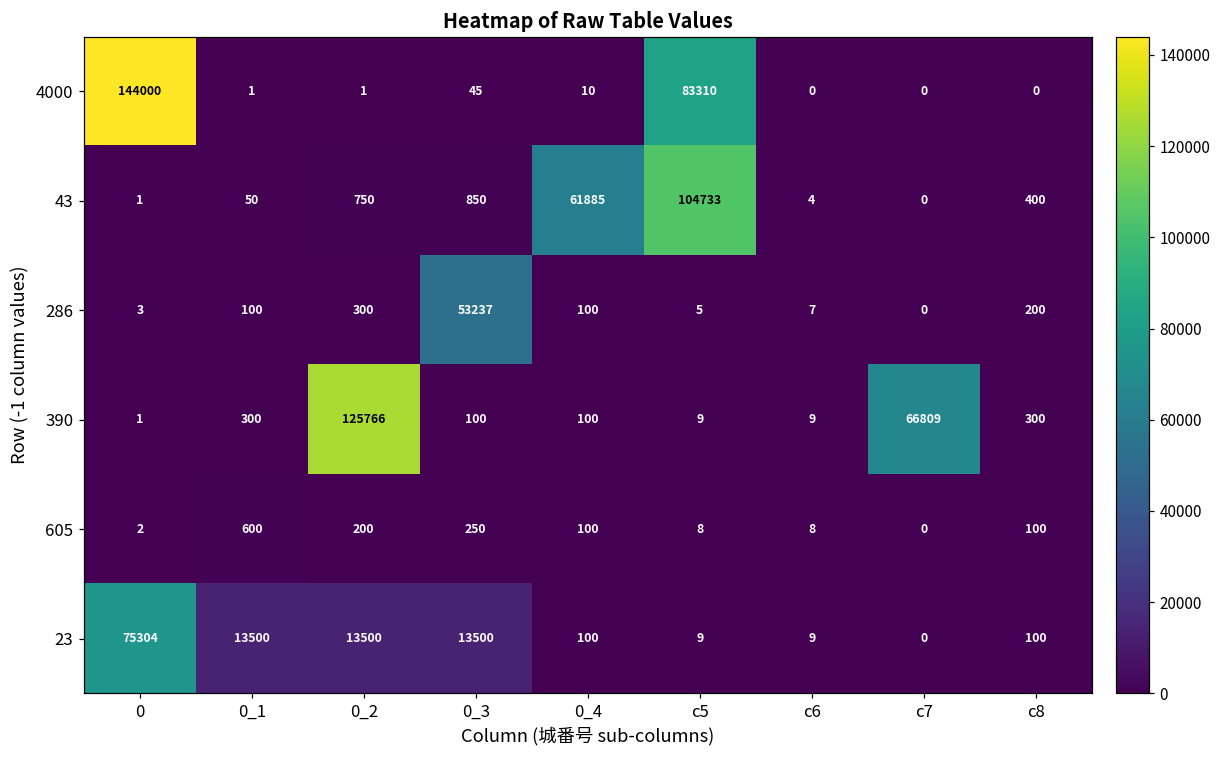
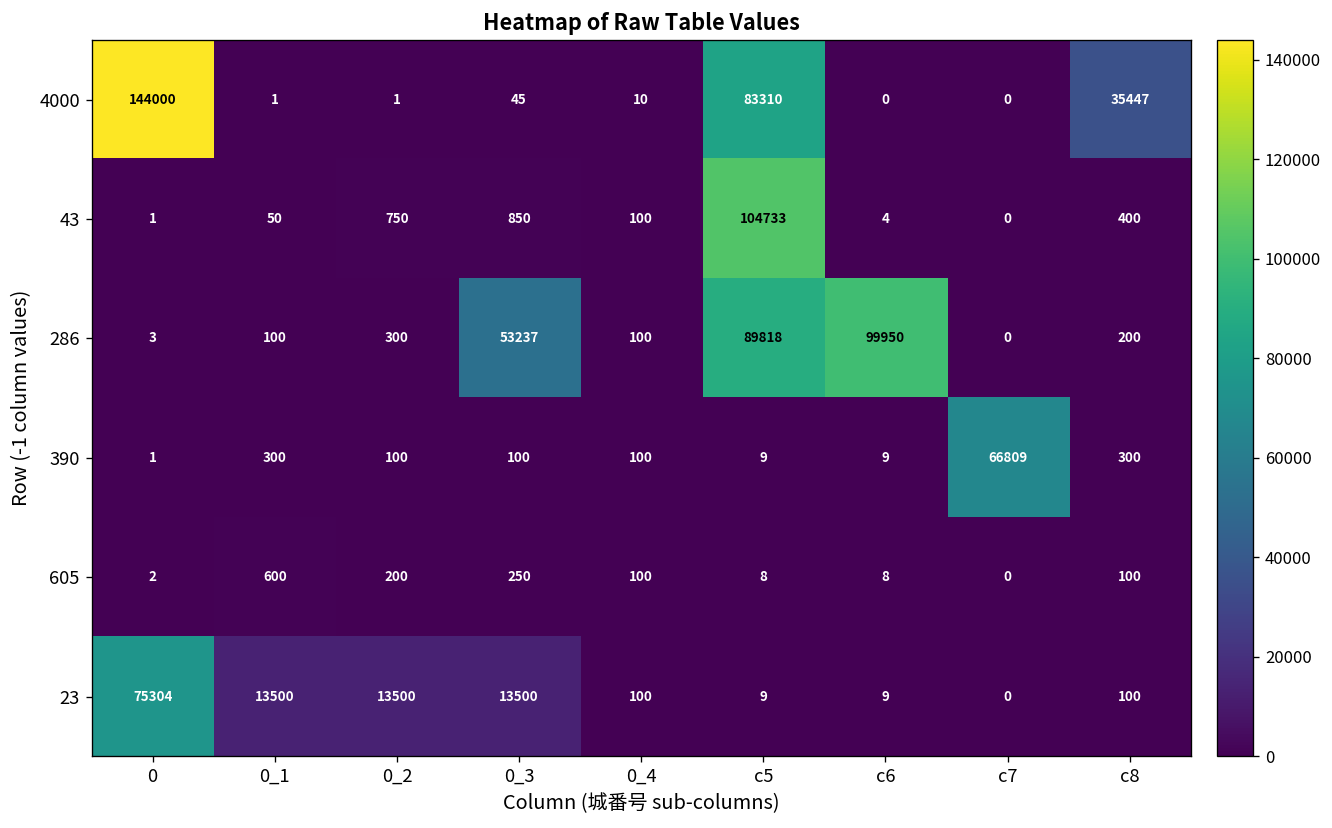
4000, c8: 0 -> 35447
43, 0_4: 61885 -> 100
286, c5: 5 -> 89818
286, c6: 7 -> 99950
390, 0_2: 125766 -> 100
